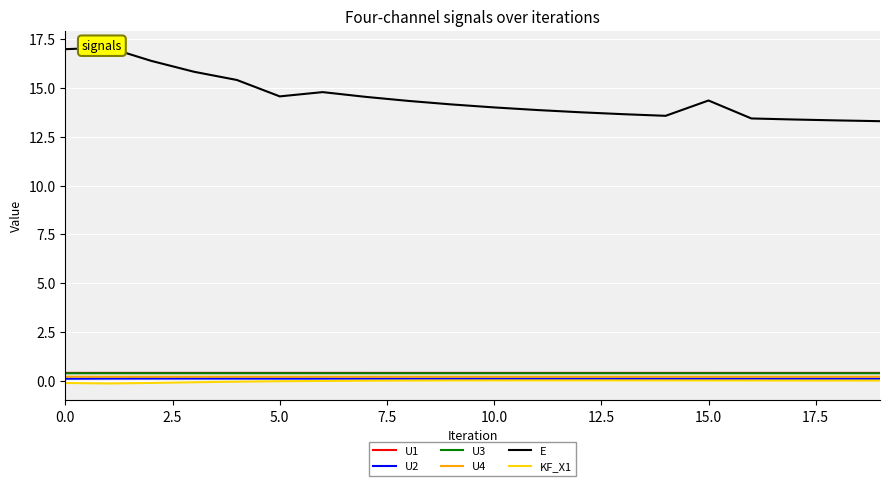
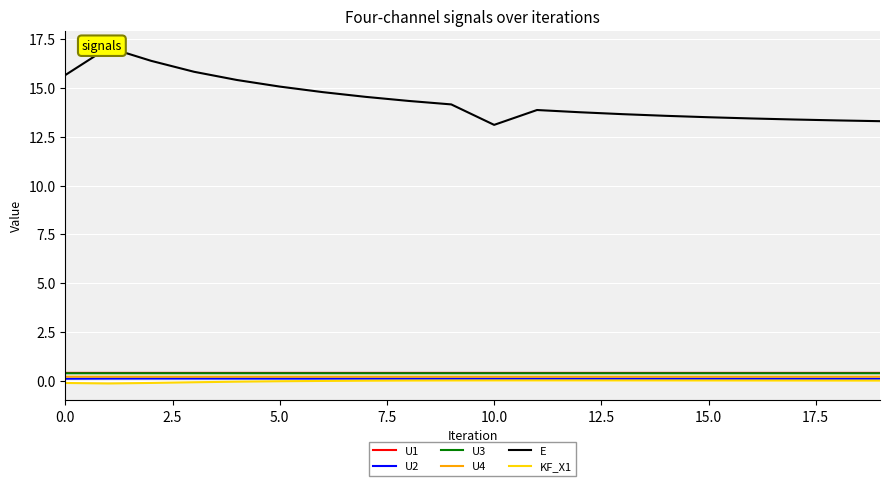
E, 0.0: 17.0 -> 15.7
E, 5.0: 14.6 -> 15.1
E, 10.0: 14.0 -> 13.1
E, 15.0: 14.4 -> 13.5
